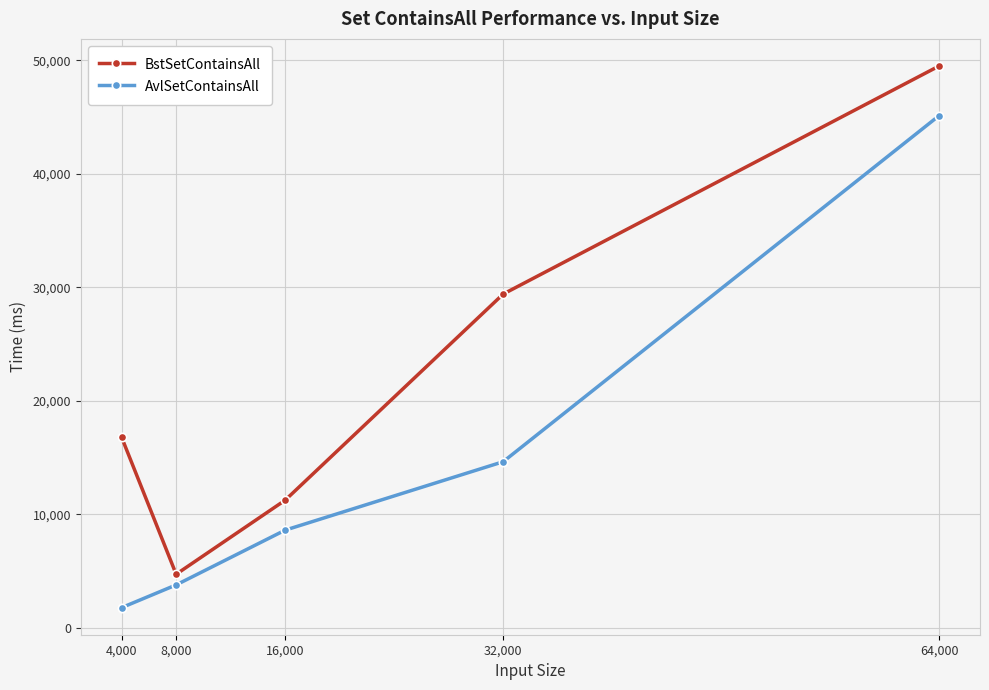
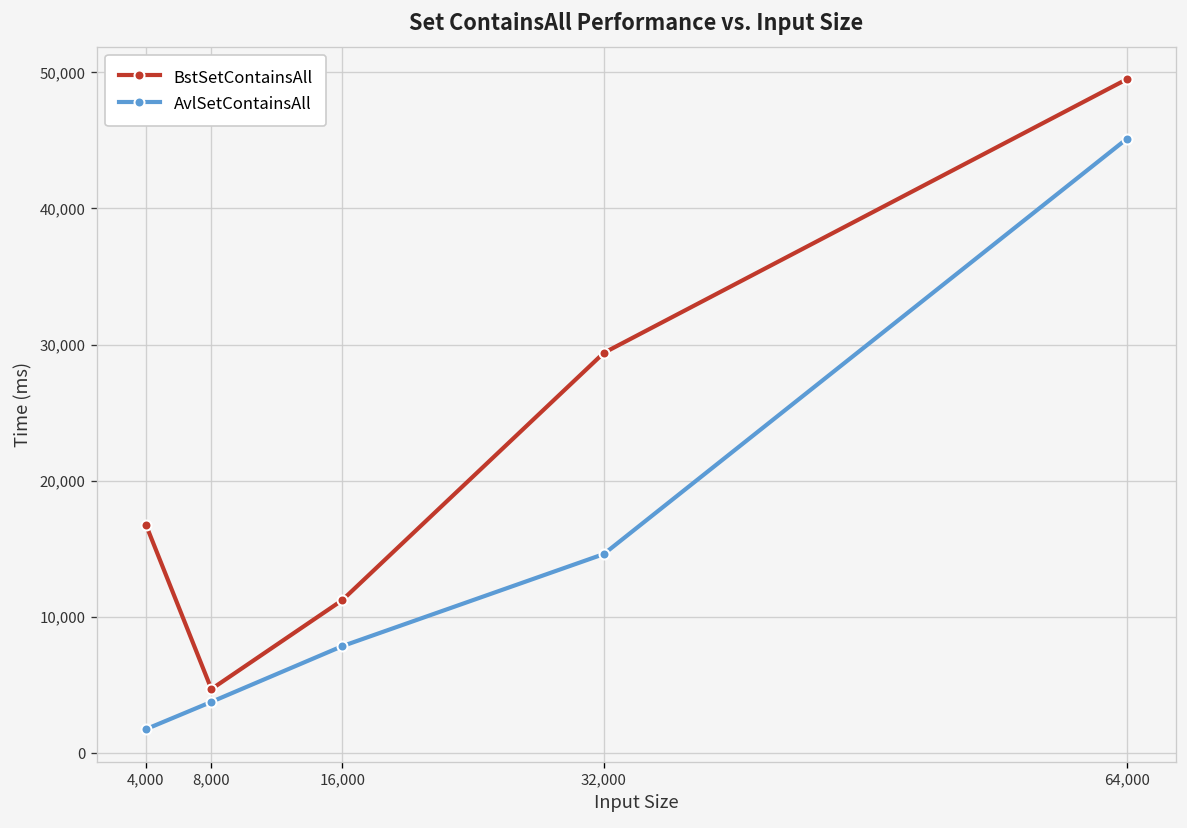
AvlSetContainsAll, 16,000: 8,600 -> 7,900
